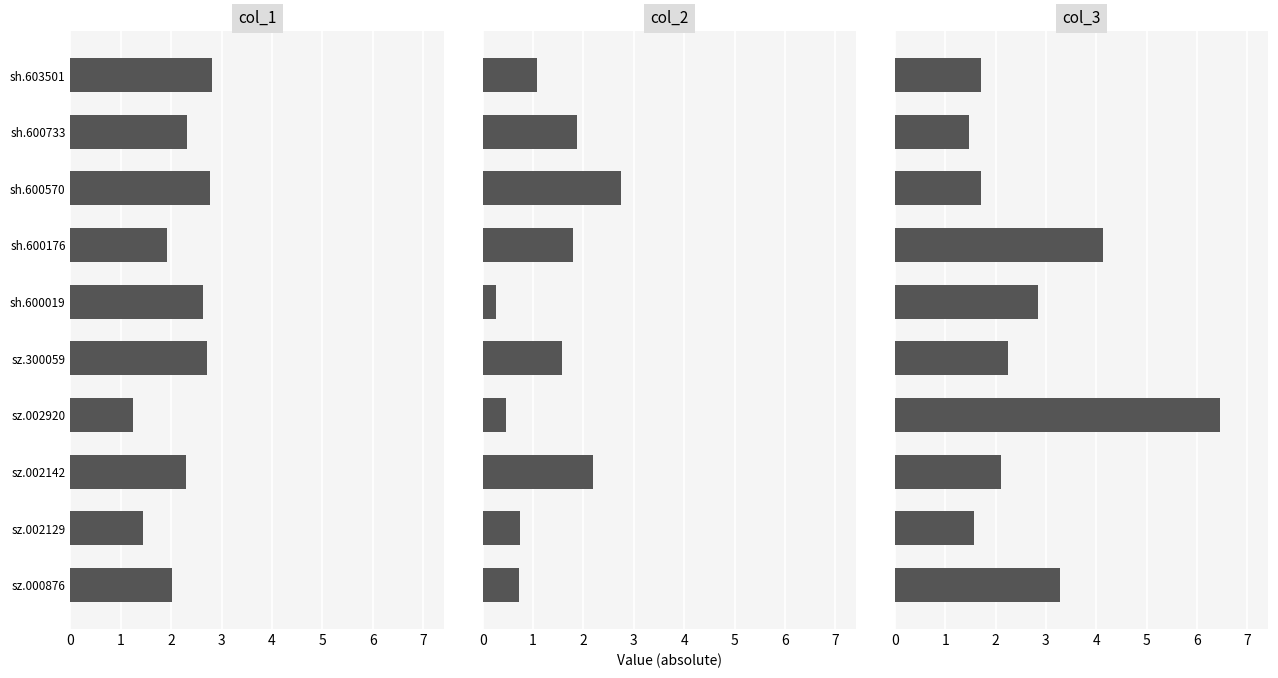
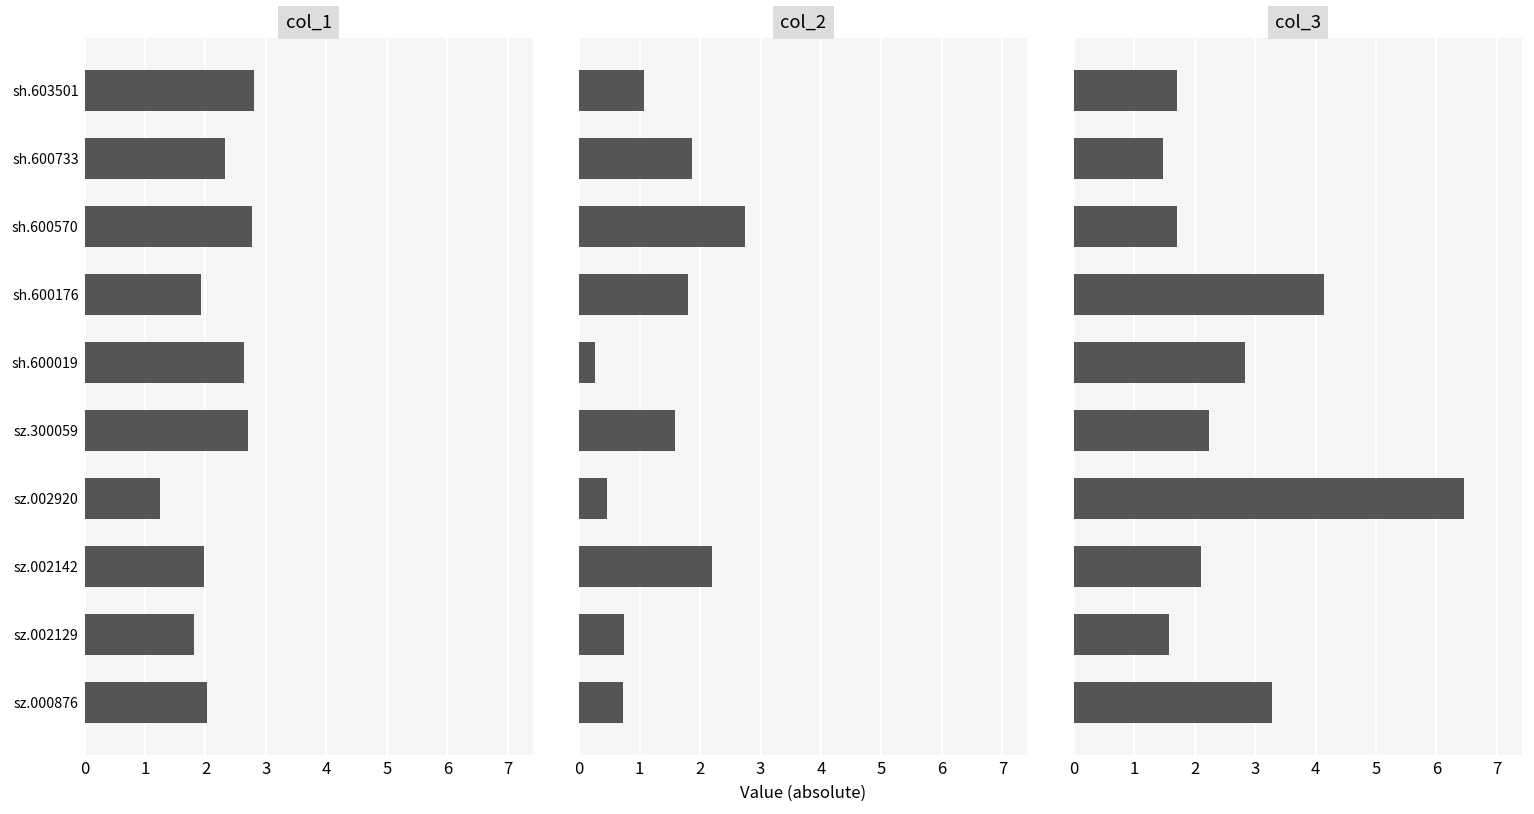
col_1, sz.002142: 2.3 -> 2.0
col_1, sz.002129: 1.4 -> 1.8
